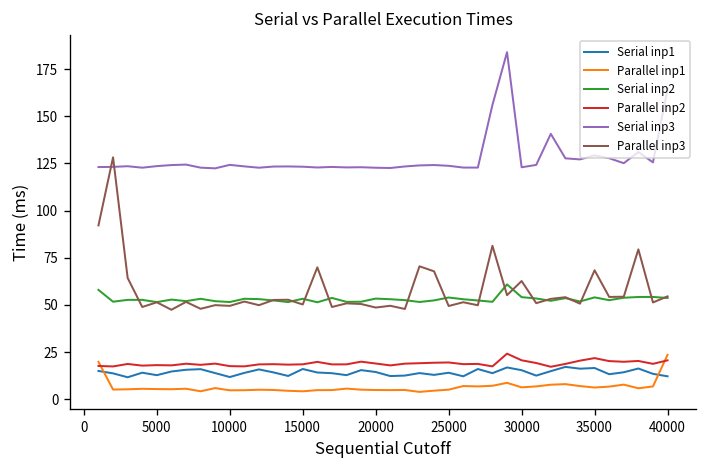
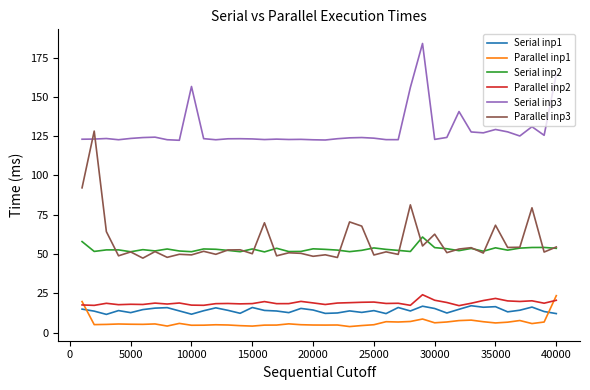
Serial inp3, 10000: 124 -> 157
